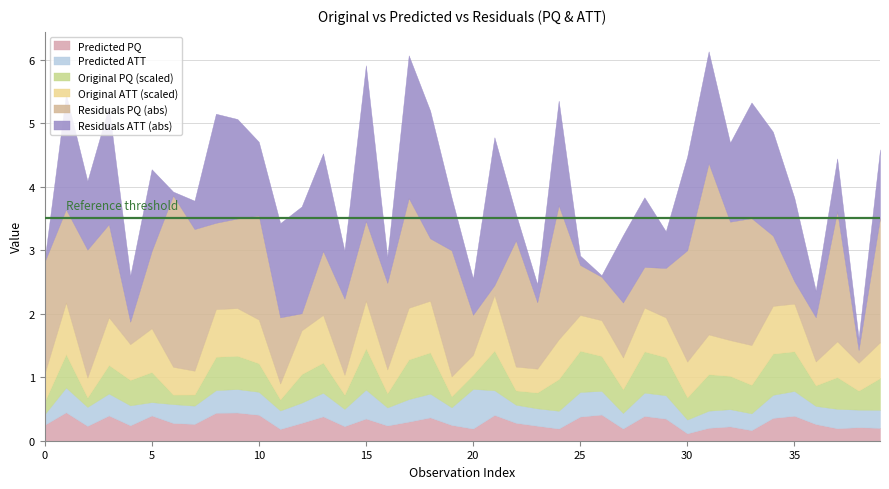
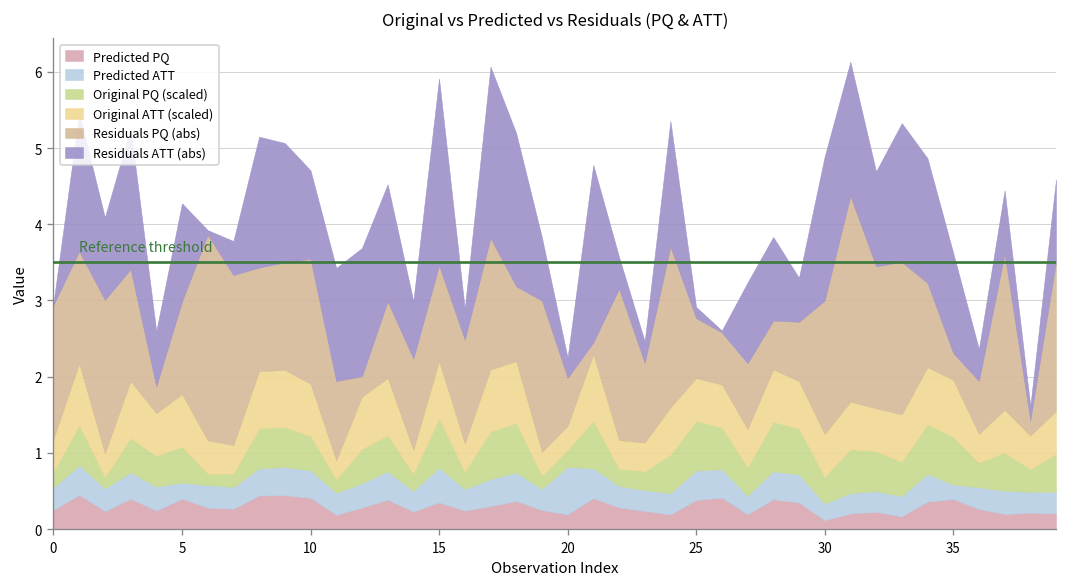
Predicted ATT, 0: 0.2 -> 0.3
Residuals ATT (abs), 20: 0.6 -> 0.3
Residuals ATT (abs), 30: 1.5 -> 1.9
Predicted ATT, 35: 0.4 -> 0.2
